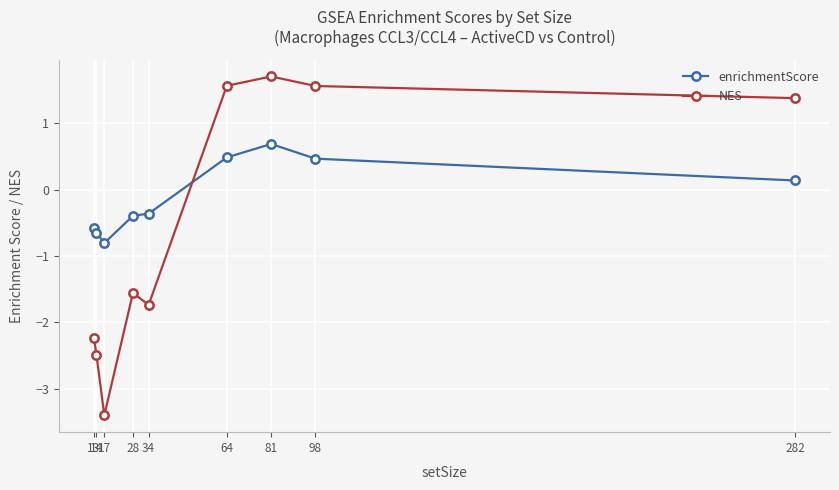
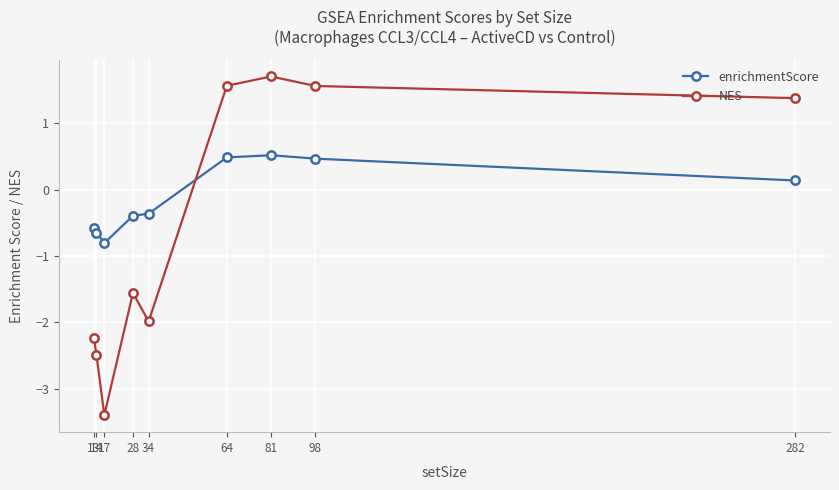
NES, 34: -1.7 -> -2.0
enrichmentScore, 81: 0.7 -> 0.5
